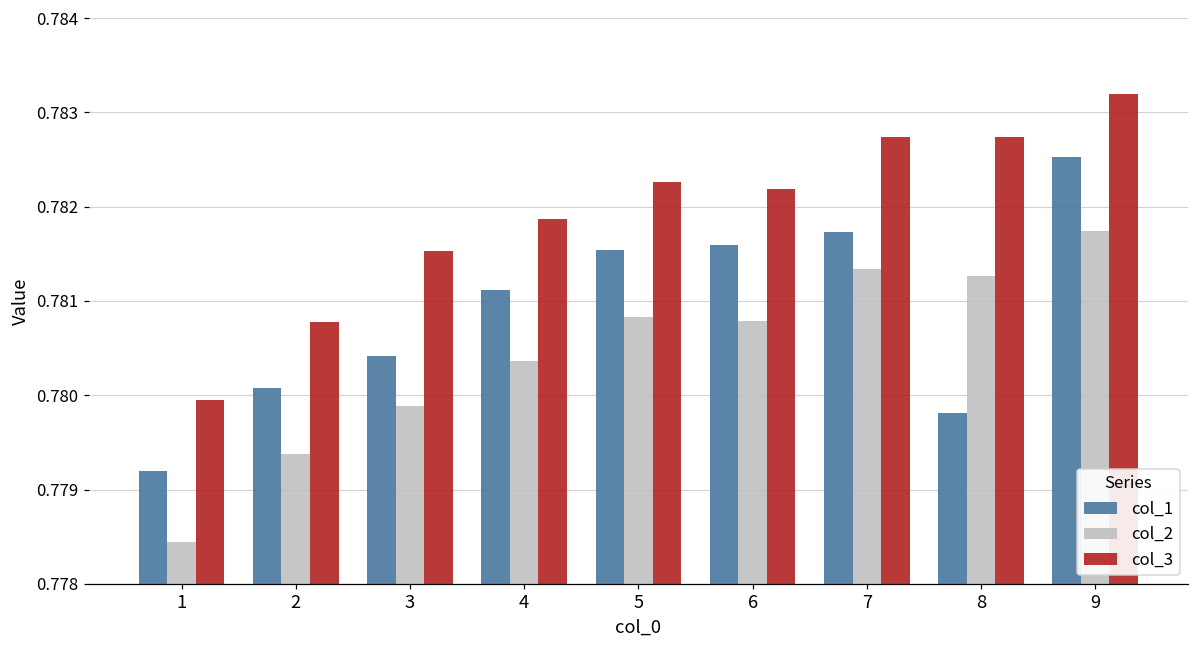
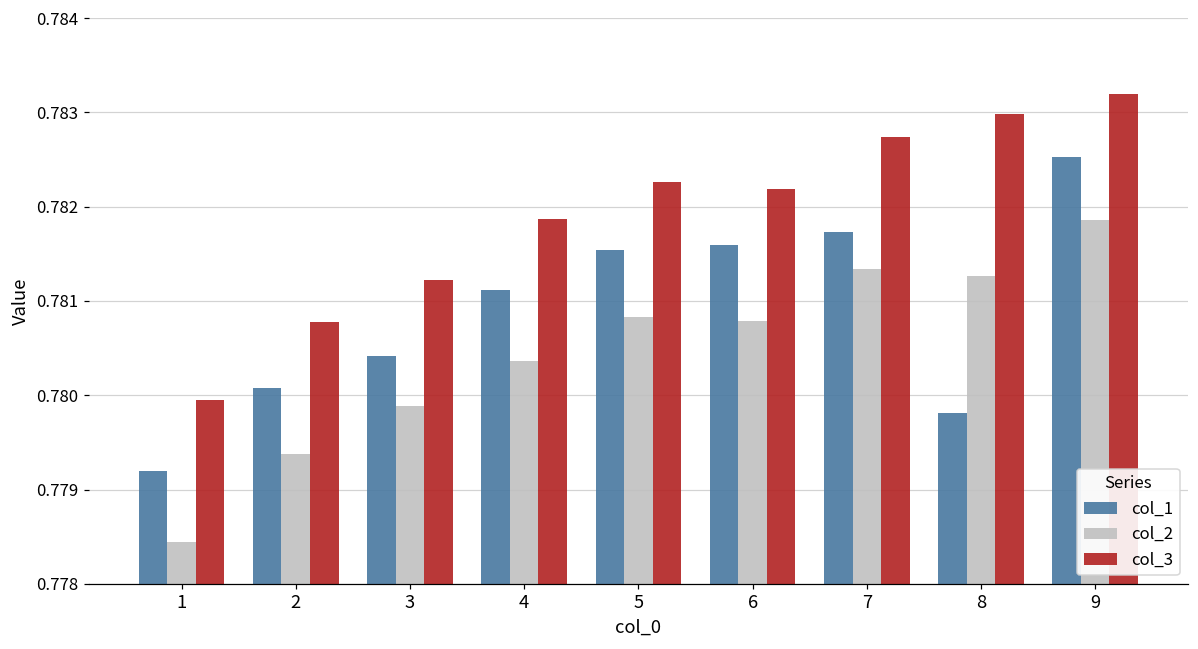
col_3, 3: 0.7815 -> 0.7812
col_3, 8: 0.7827 -> 0.7830
col_2, 9: 0.7817 -> 0.7819
